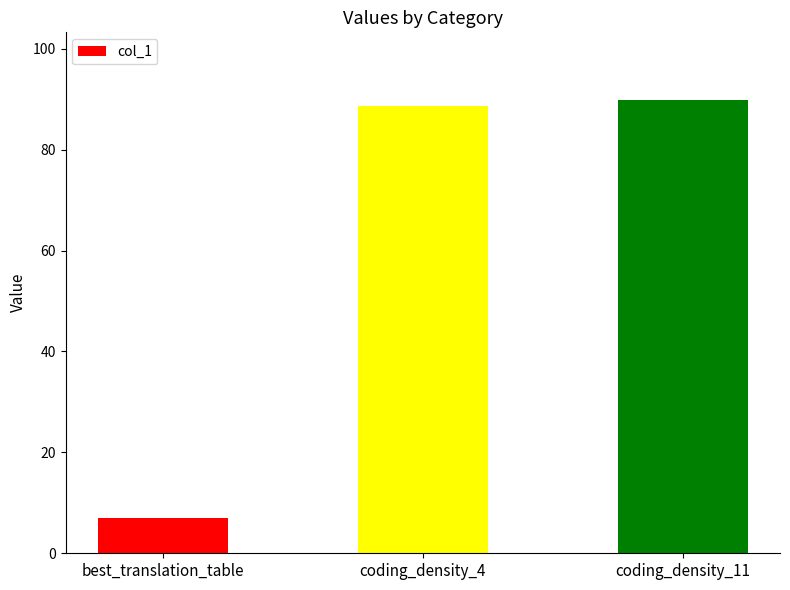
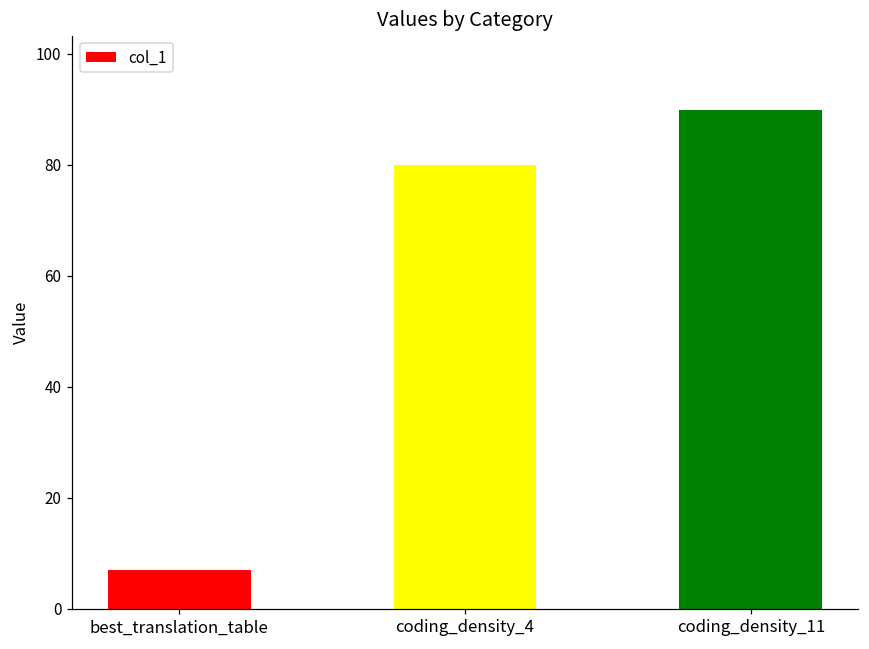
coding_density_4: 89 -> 80
